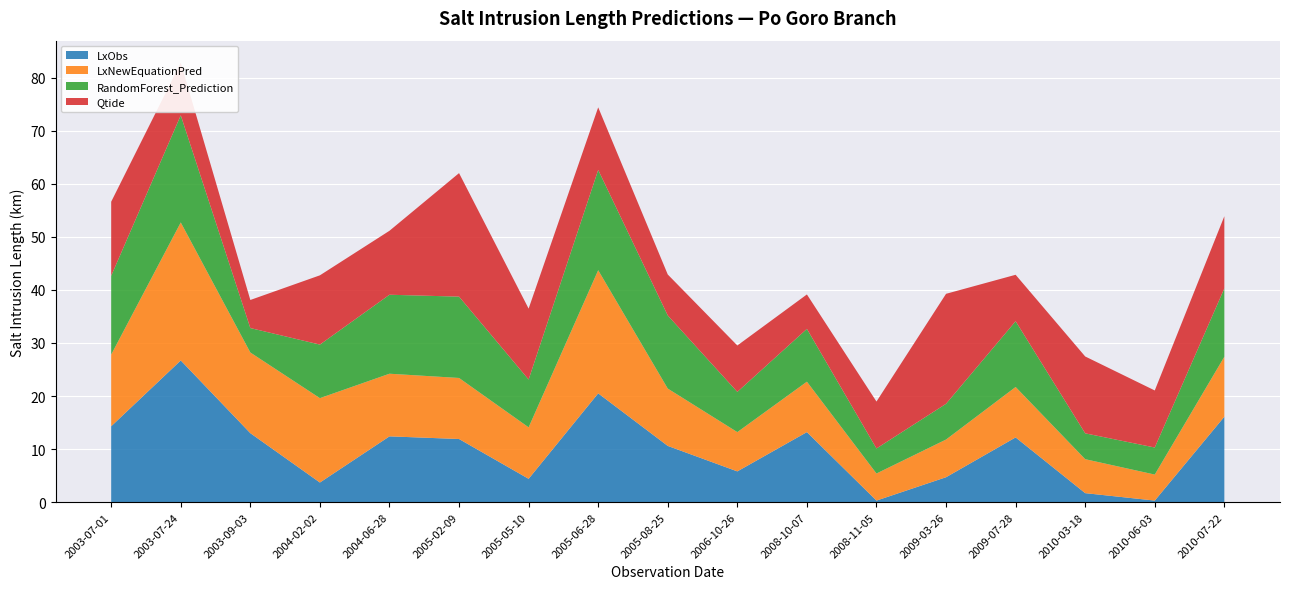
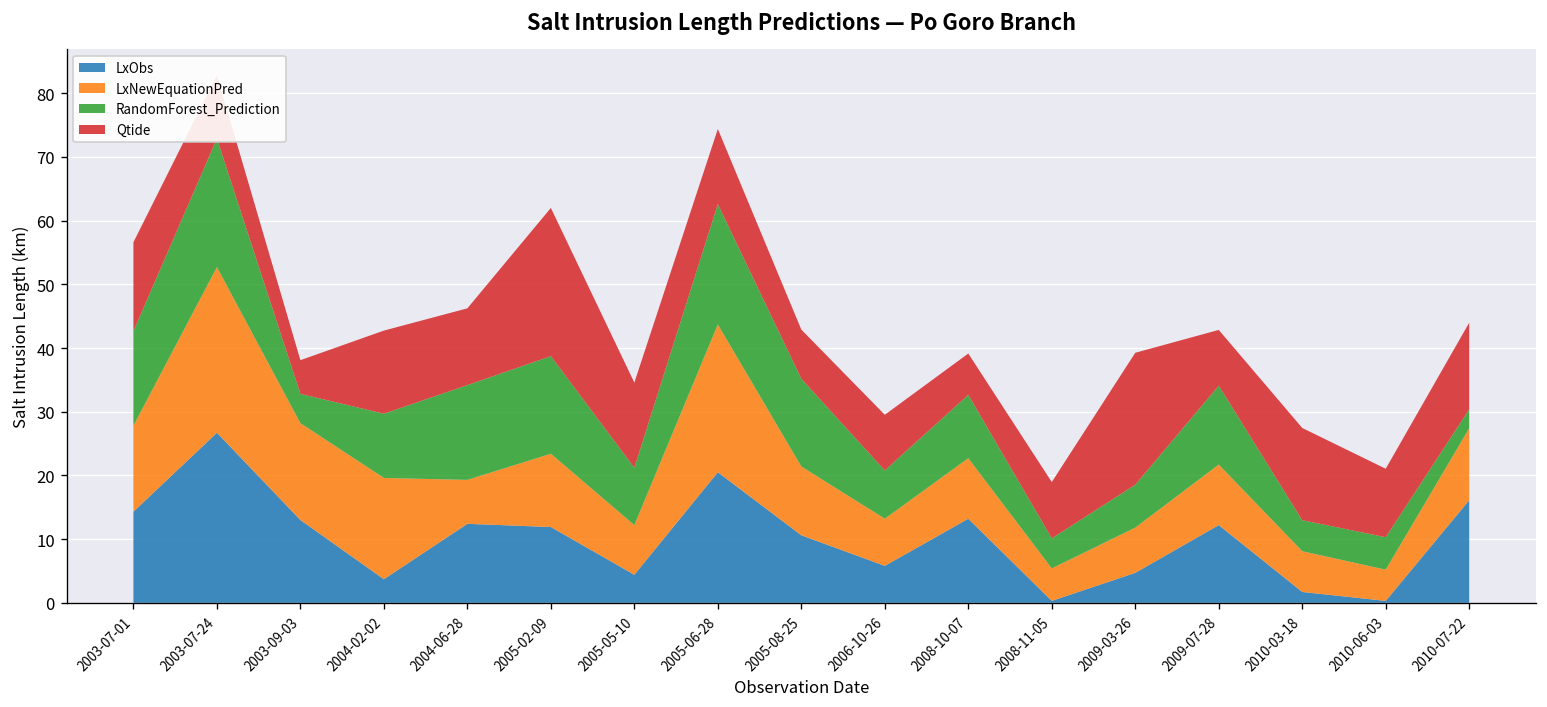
LxNewEquationPred, 2004-06-28: 12 -> 7
LxNewEquationPred, 2005-05-10: 10 -> 8
RandomForest_Prediction, 2010-07-22: 13 -> 3
